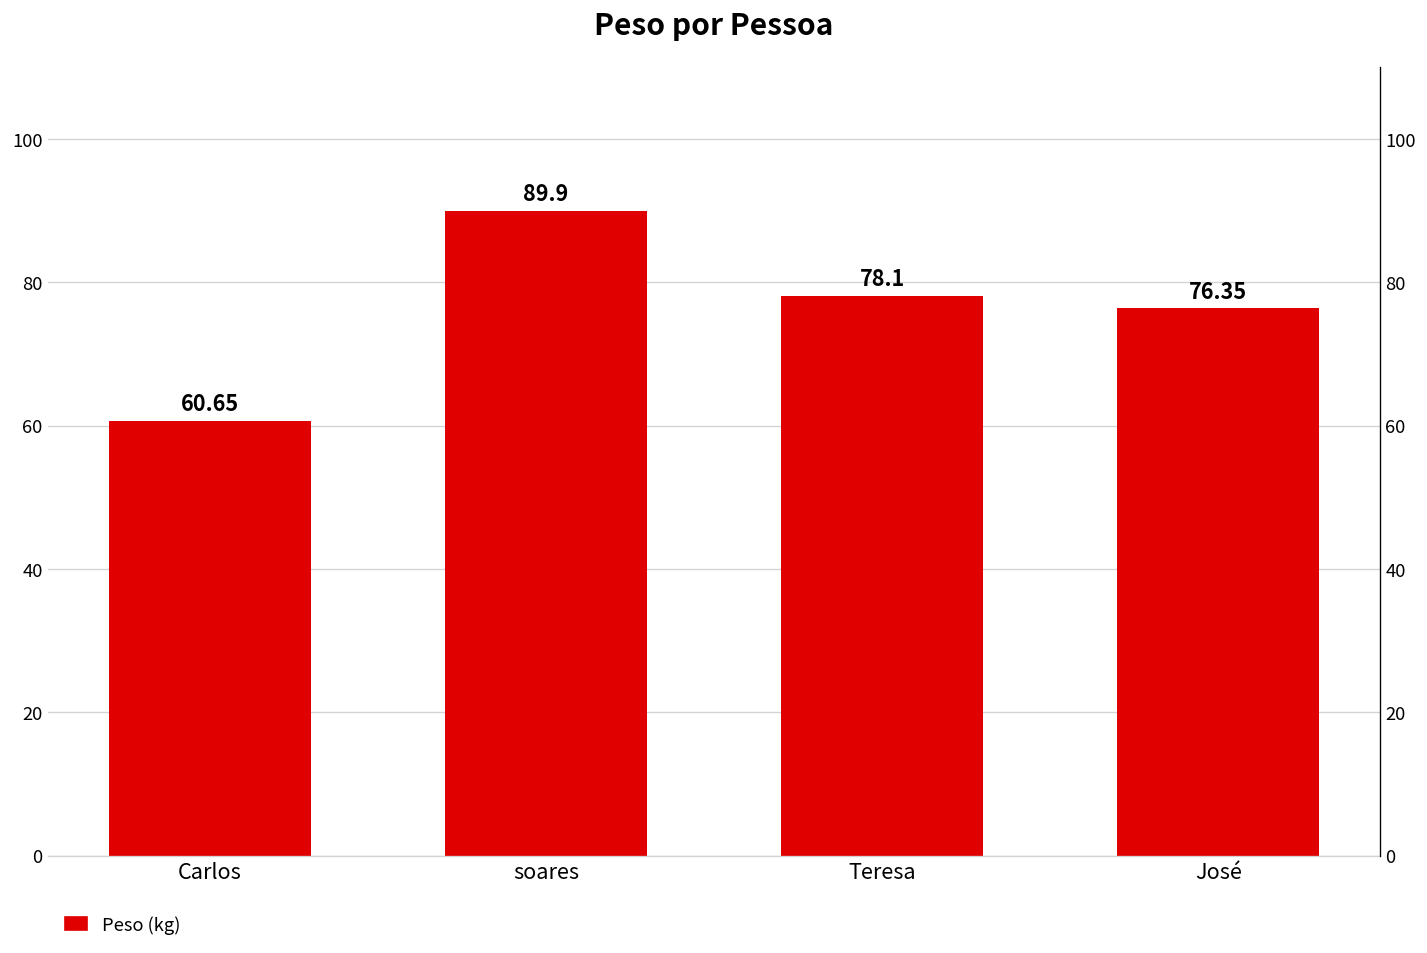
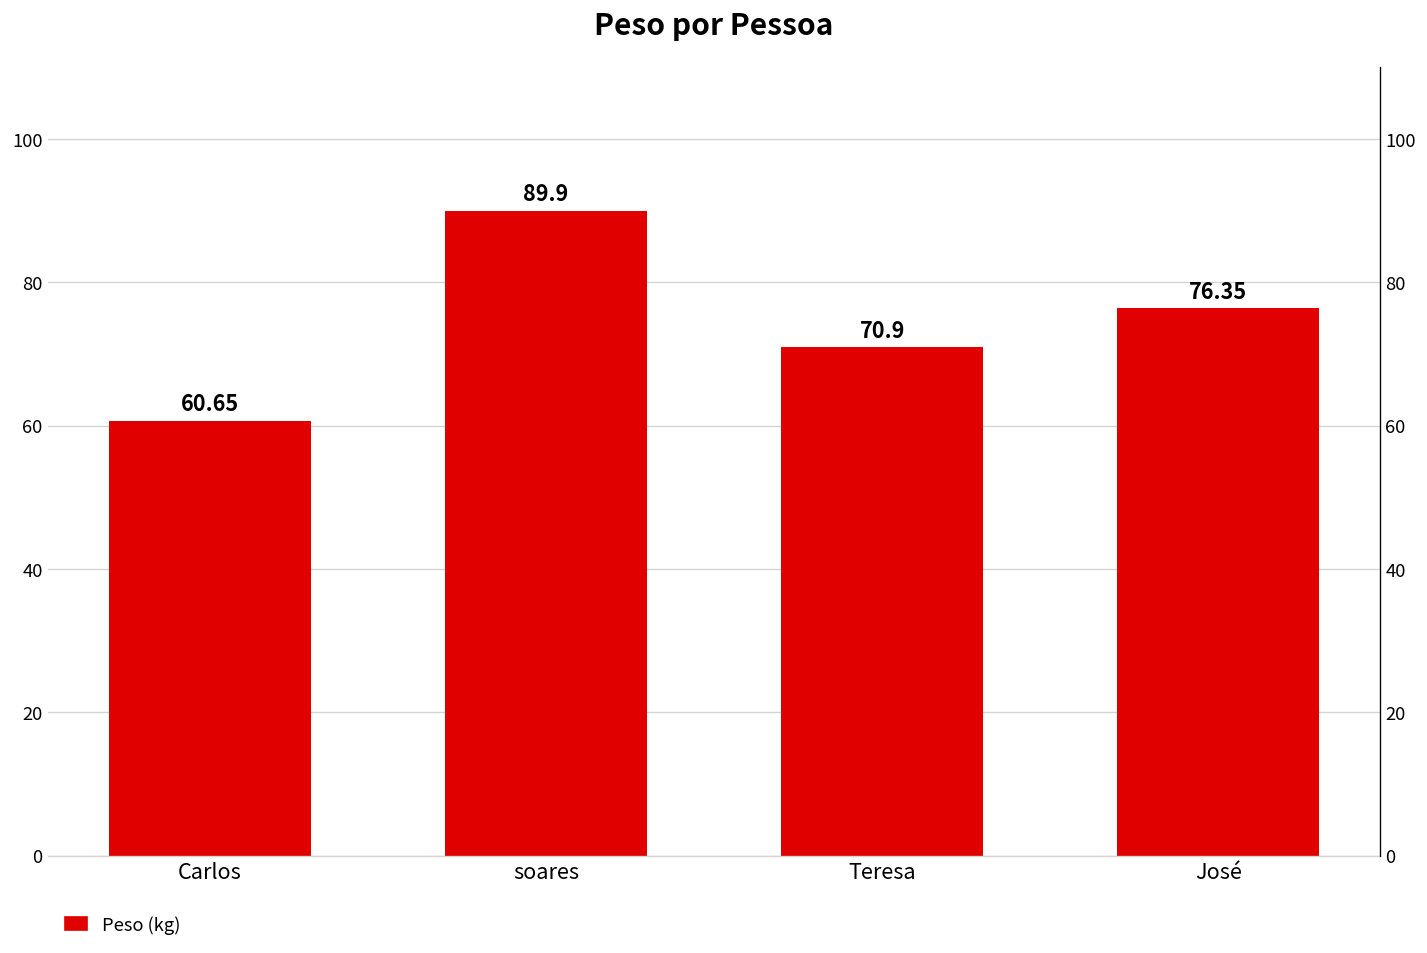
Teresa: 78.1 -> 70.9
